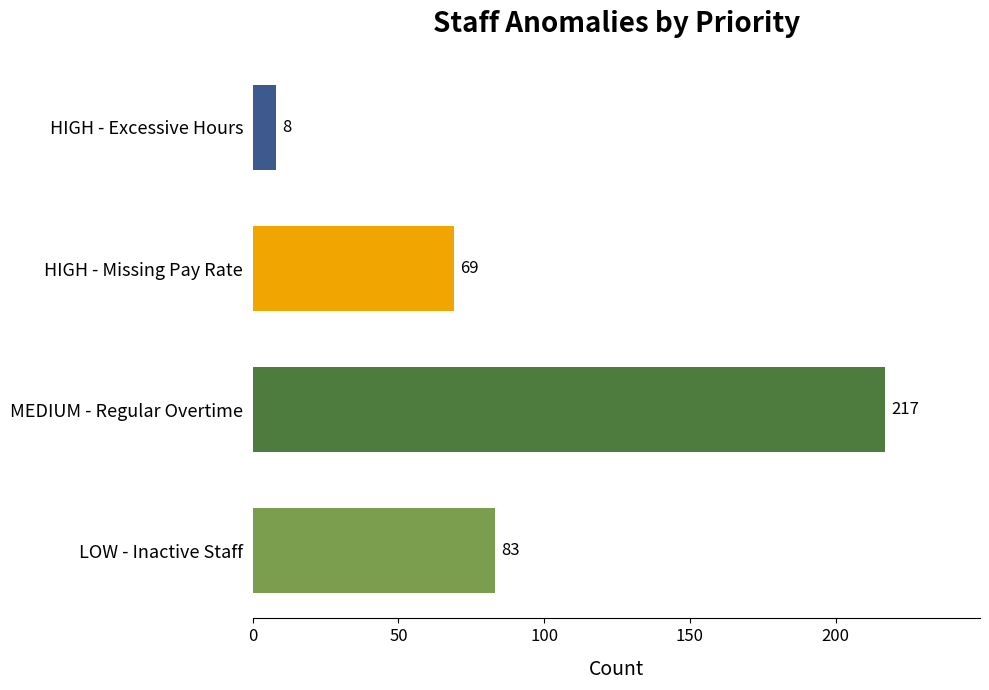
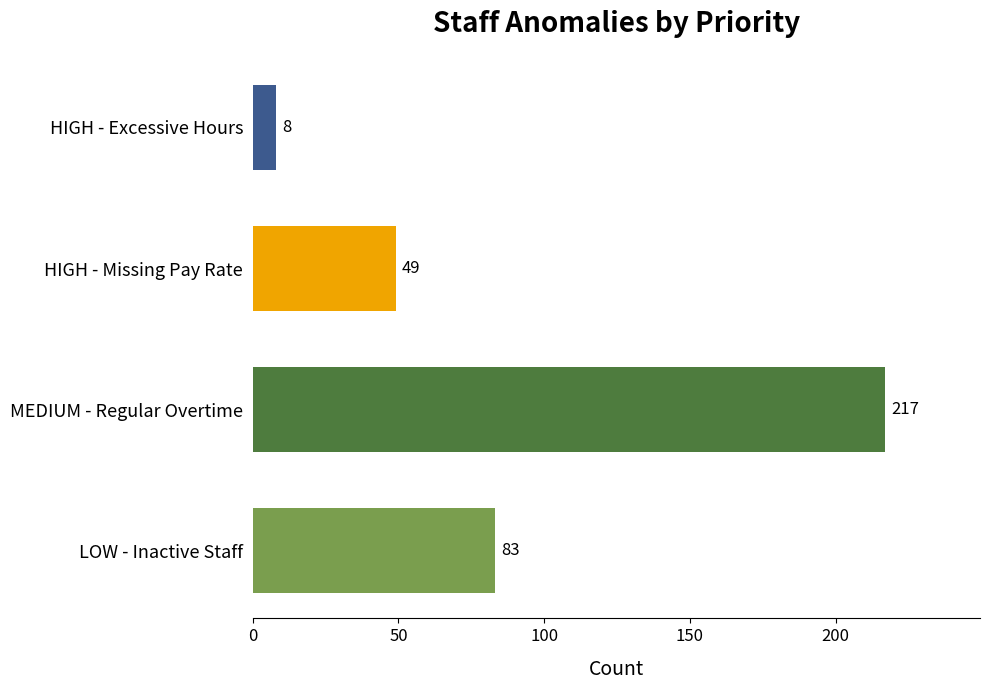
HIGH - Missing Pay Rate: 69 -> 49
